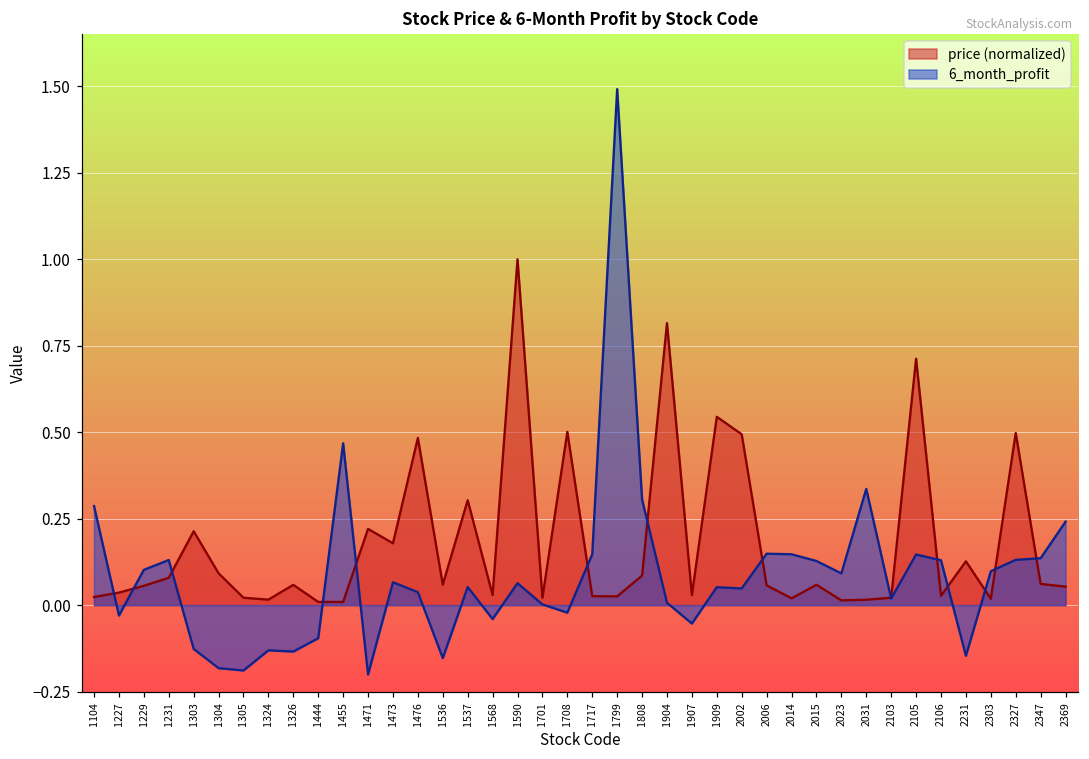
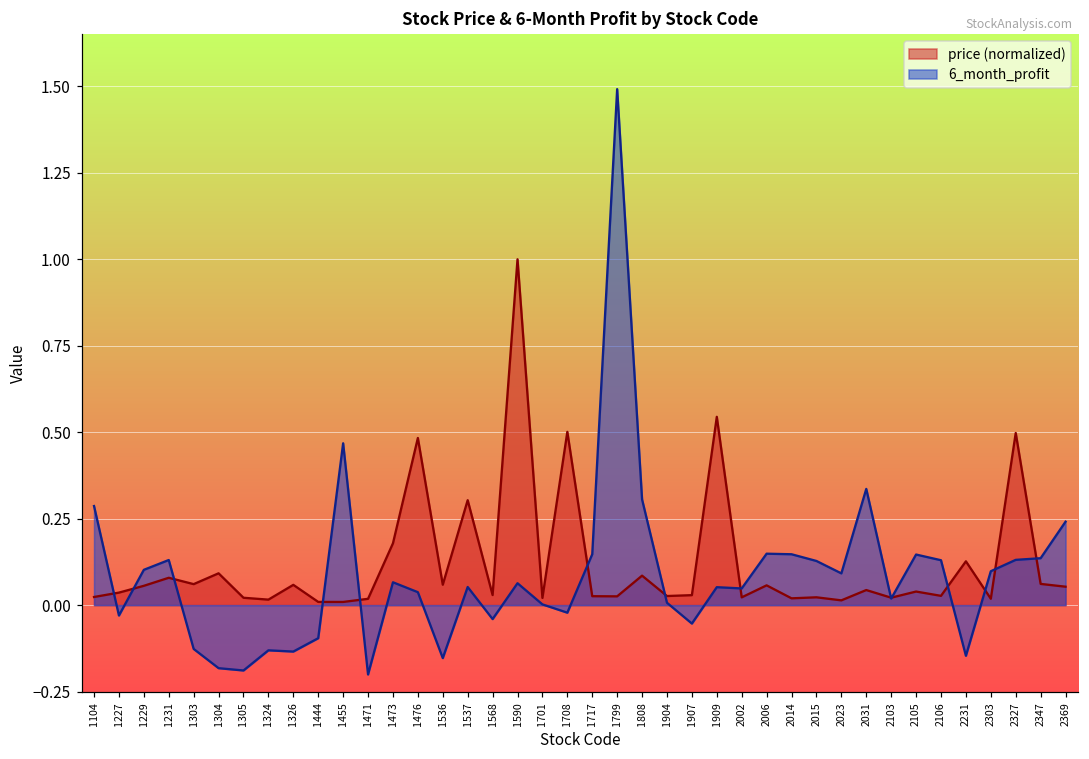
price (normalized), 1303: 0.21 -> 0.06
price (normalized), 1471: 0.22 -> 0.02
price (normalized), 1904: 0.82 -> 0.03
price (normalized), 2002: 0.49 -> 0.02
price (normalized), 2015: 0.06 -> 0.02
price (normalized), 2031: 0.02 -> 0.04
price (normalized), 2105: 0.71 -> 0.04
